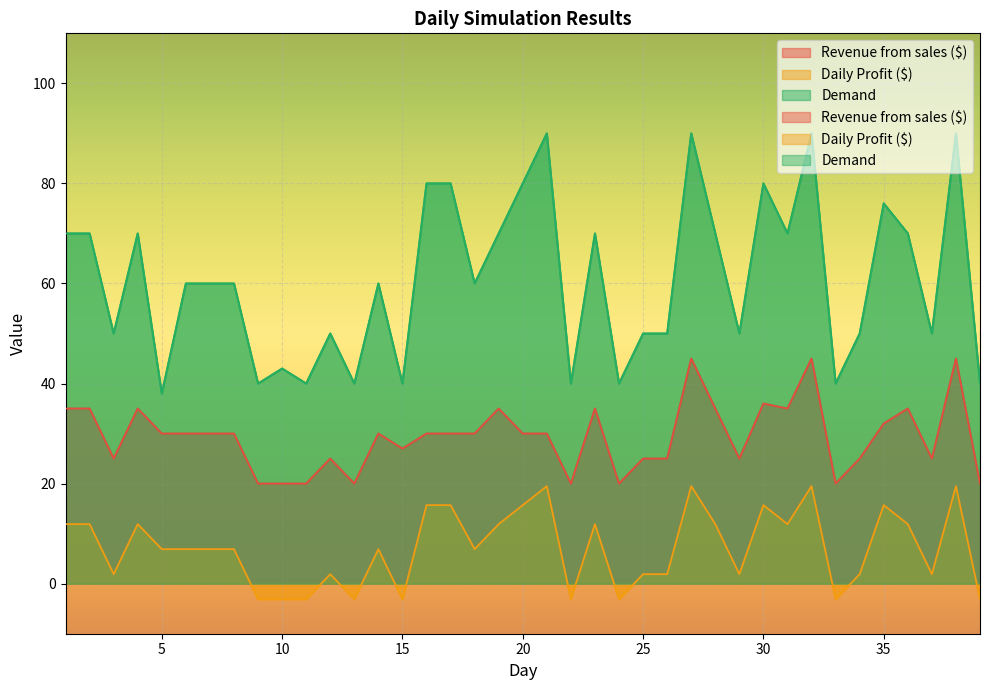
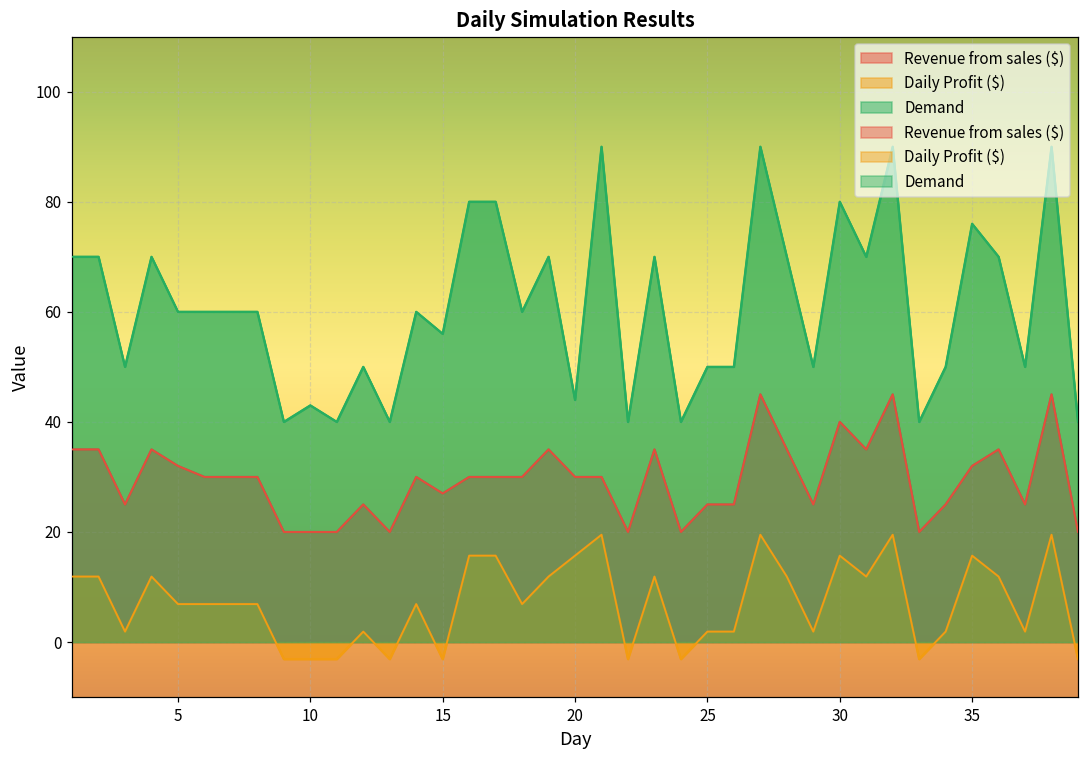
Revenue from sales ($), 5: 30 -> 32
Demand, 5: 38 -> 60
Demand, 15: 40 -> 56
Demand, 20: 80 -> 44
Revenue from sales ($), 30: 36 -> 40
